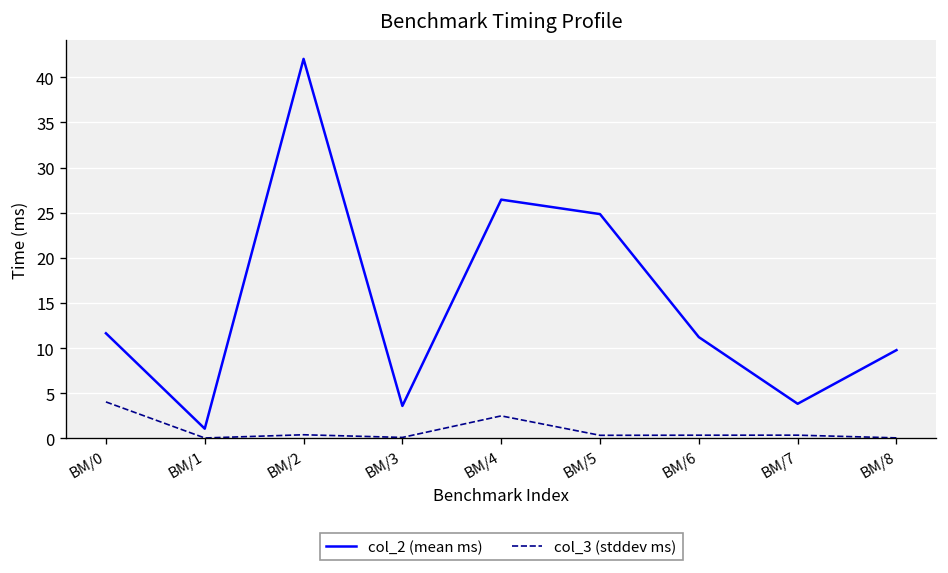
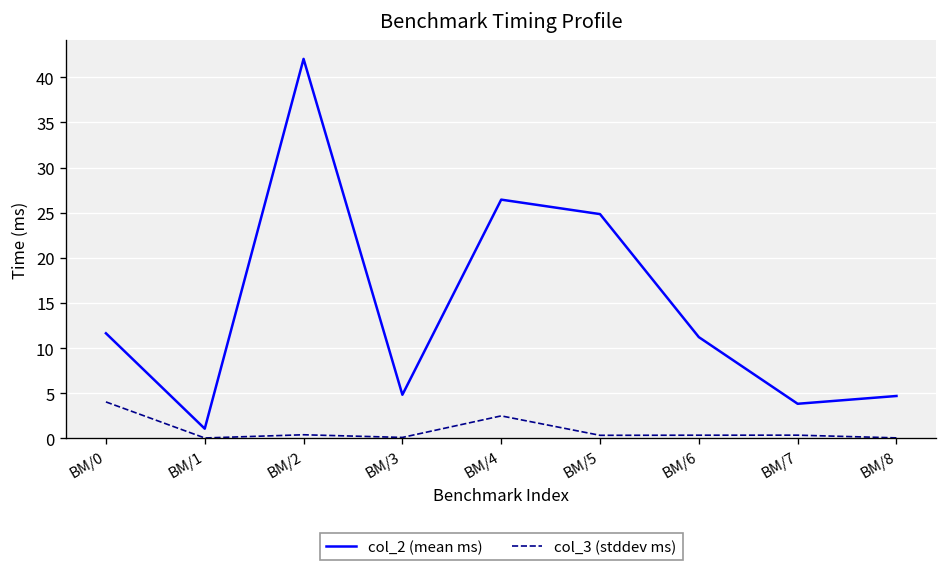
col_2 (mean ms), BM/3: 4 -> 5
col_2 (mean ms), BM/8: 10 -> 5
